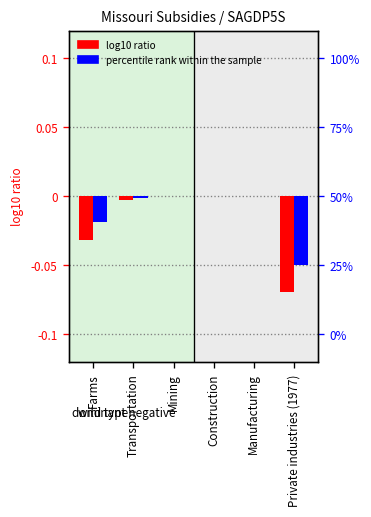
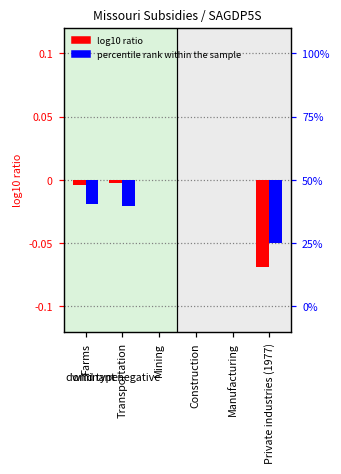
log10 ratio, Farms: -0.032 -> -0.004
percentile rank within the sample, Transportation: -0.001 -> -0.021
